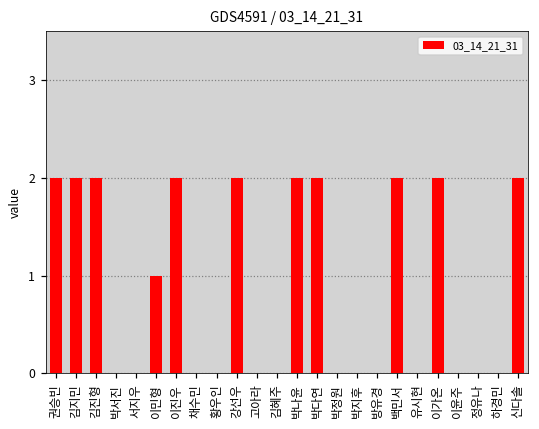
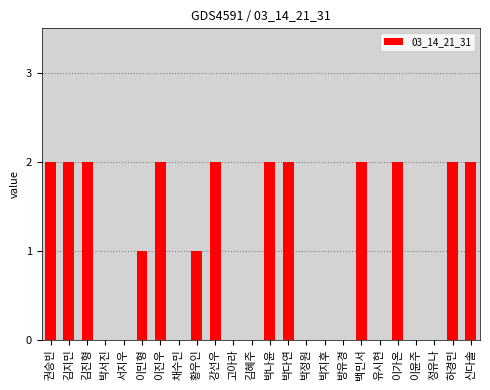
황우인: 0 -> 1
하경민: 0 -> 2
